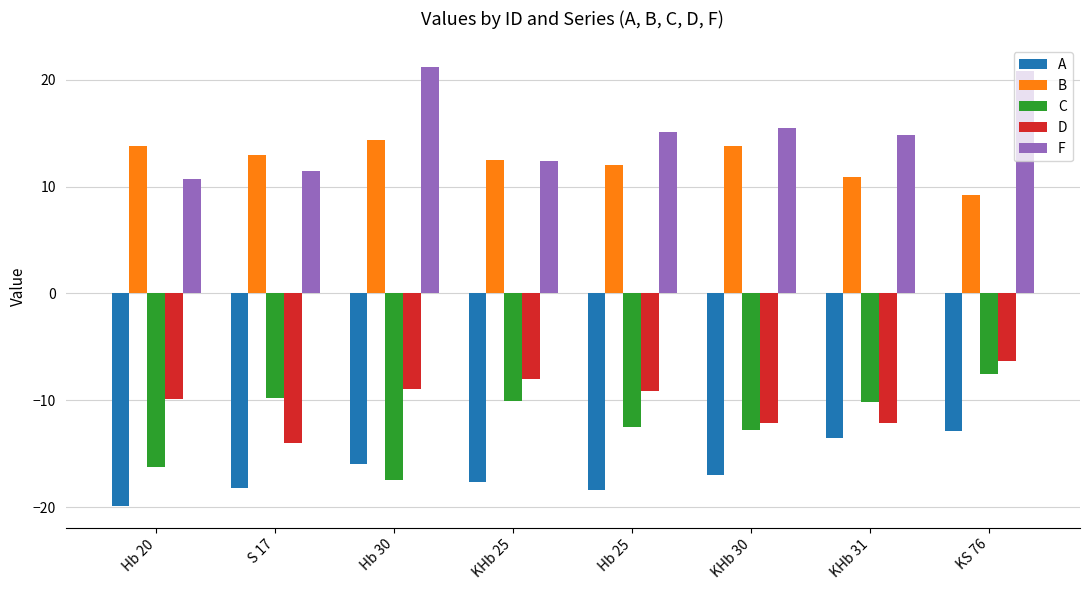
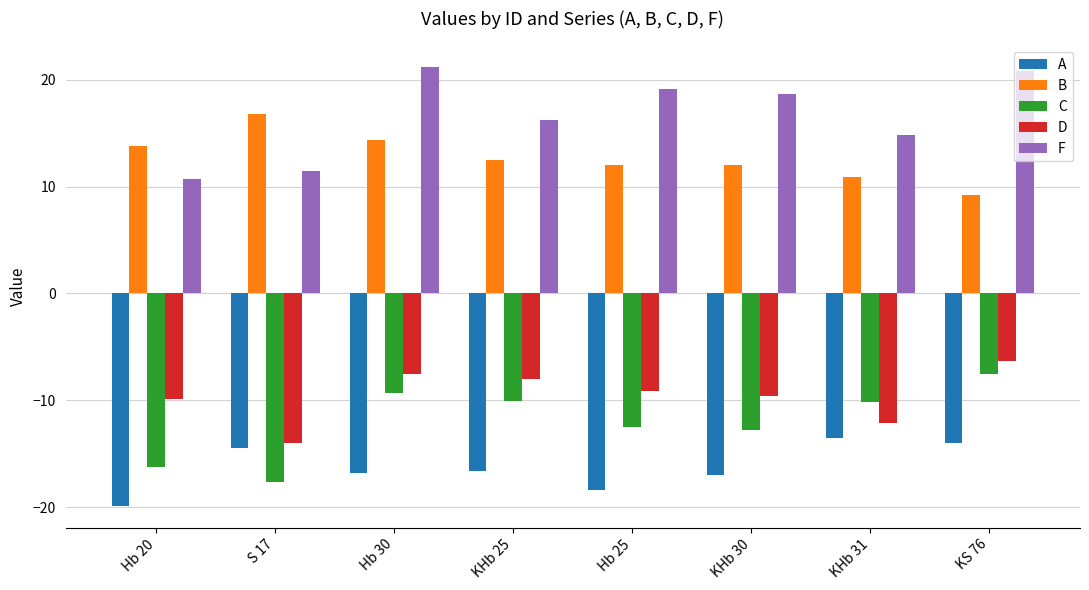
A, S 17: -18.2 -> -14.5
B, S 17: 12.9 -> 16.8
C, S 17: -9.8 -> -17.6
A, Hb 30: -16.0 -> -16.9
C, Hb 30: -17.5 -> -9.4
D, Hb 30: -8.9 -> -7.5
A, KHb 25: -17.6 -> -16.7
F, KHb 25: 12.4 -> 16.2
F, Hb 25: 15.1 -> 19.1
B, KHb 30: 13.8 -> 12.0
D, KHb 30: -12.2 -> -9.6
F, KHb 30: 15.5 -> 18.6
A, KS 76: -12.9 -> -14.0
